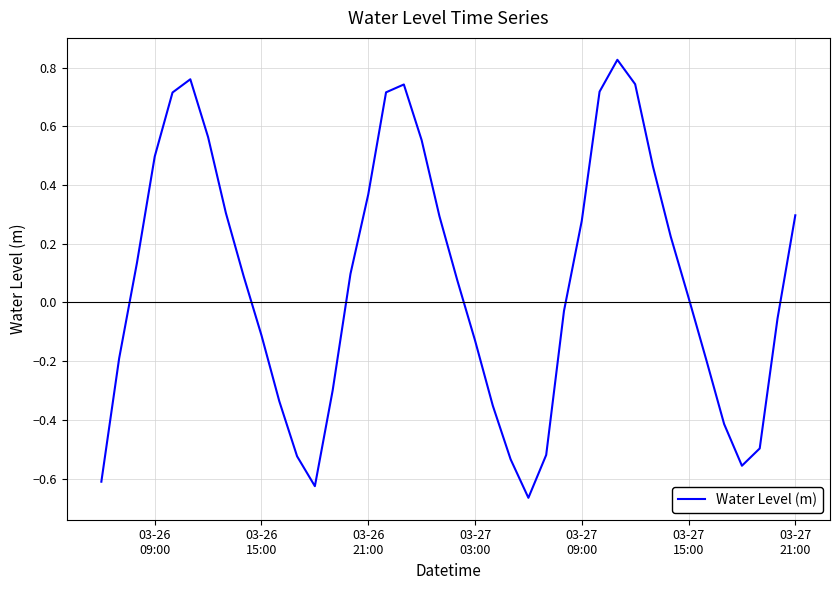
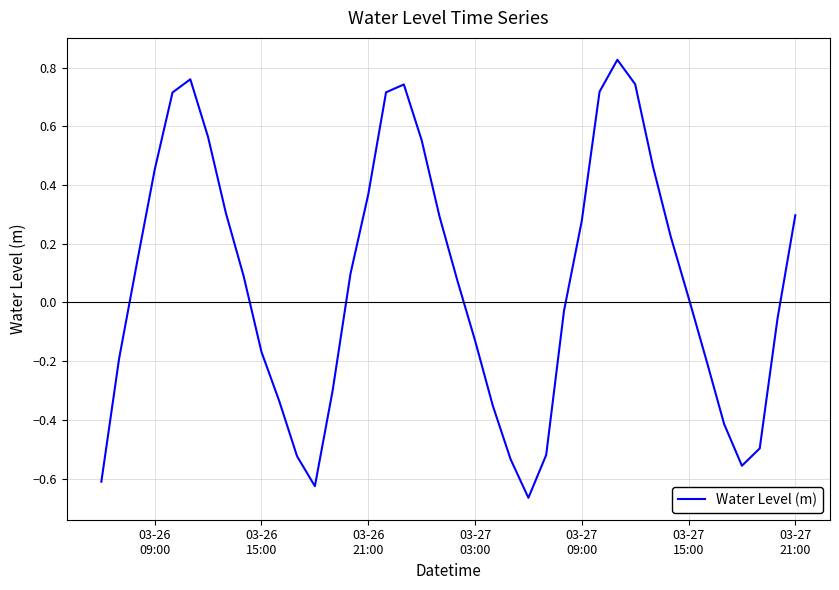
03-26 09:00: 0.50 -> 0.45
03-26 15:00: -0.11 -> -0.17
